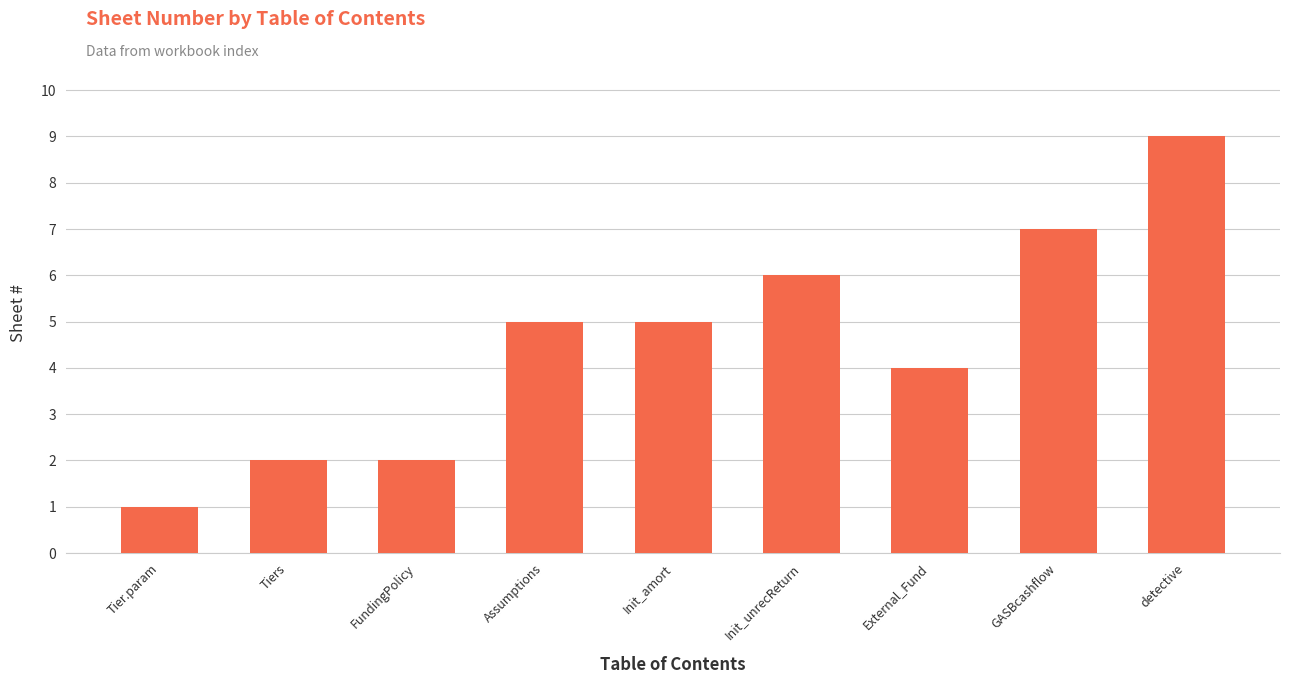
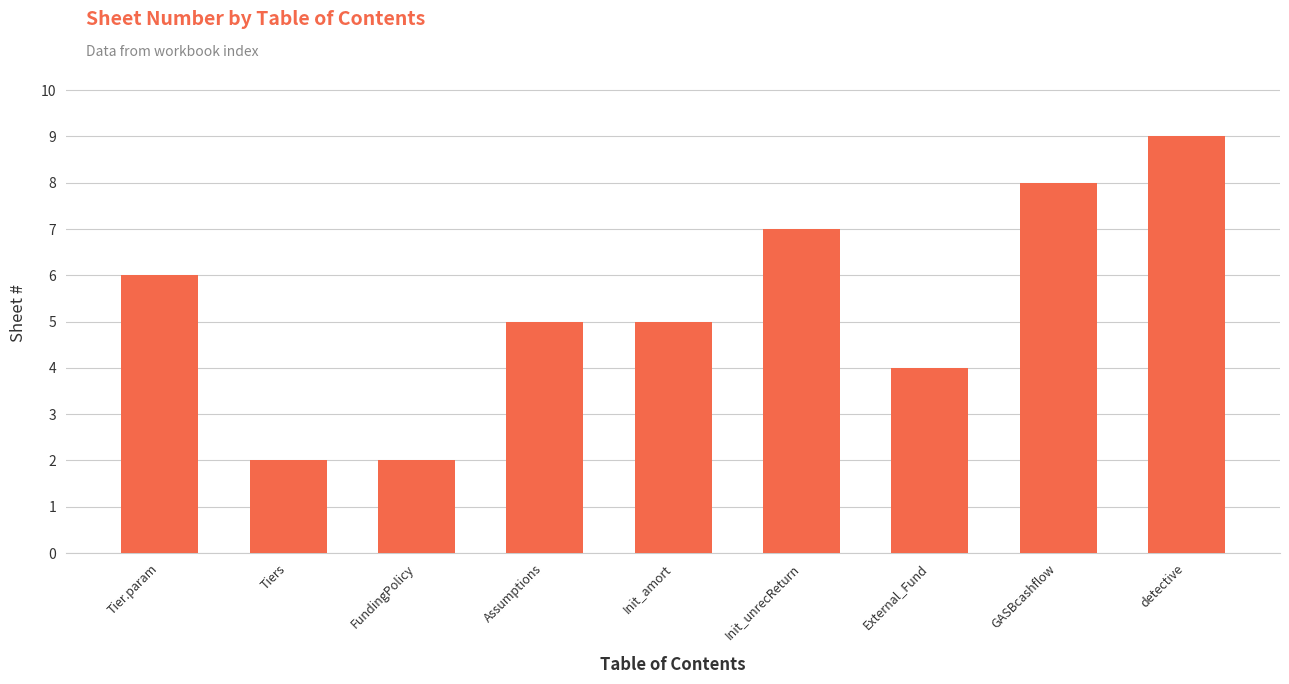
Tier.param: 1 -> 6
Init_unrecReturn: 6 -> 7
GASBcashflow: 7 -> 8
